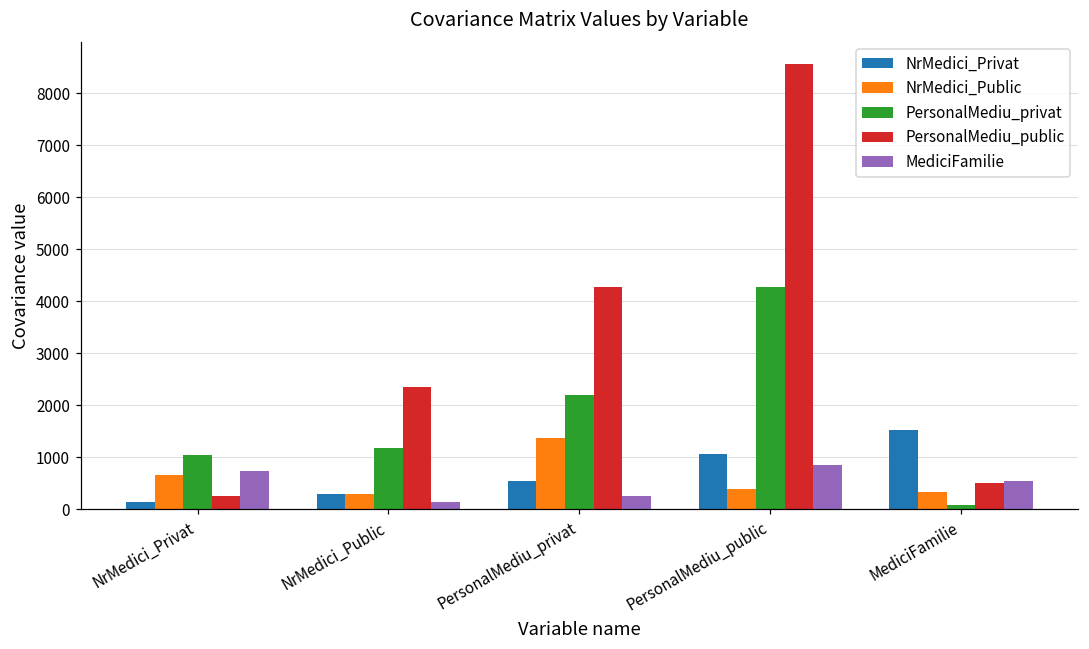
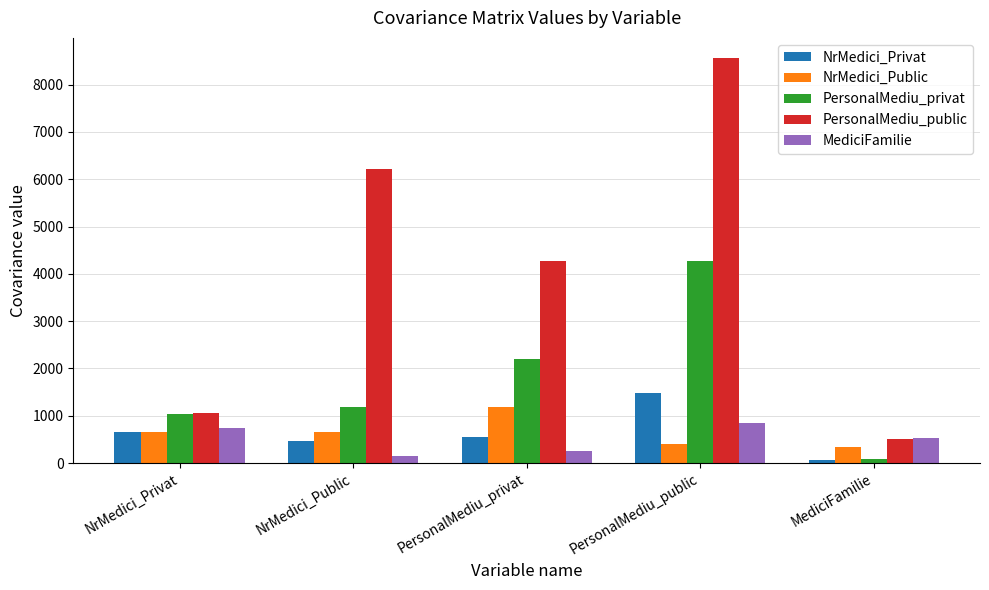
NrMedici_Privat, NrMedici_Privat: 100 -> 700
PersonalMediu_public, NrMedici_Privat: 300 -> 1100
NrMedici_Privat, NrMedici_Public: 300 -> 500
NrMedici_Public, NrMedici_Public: 300 -> 700
PersonalMediu_public, NrMedici_Public: 2400 -> 6200
NrMedici_Public, PersonalMediu_privat: 1400 -> 1200
NrMedici_Privat, PersonalMediu_public: 1100 -> 1500
NrMedici_Privat, MediciFamilie: 1500 -> 100
